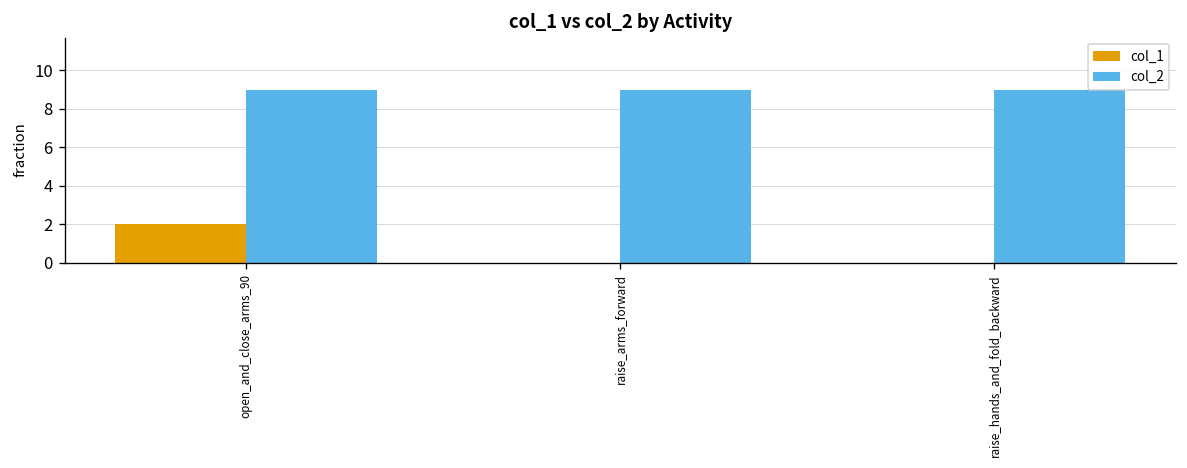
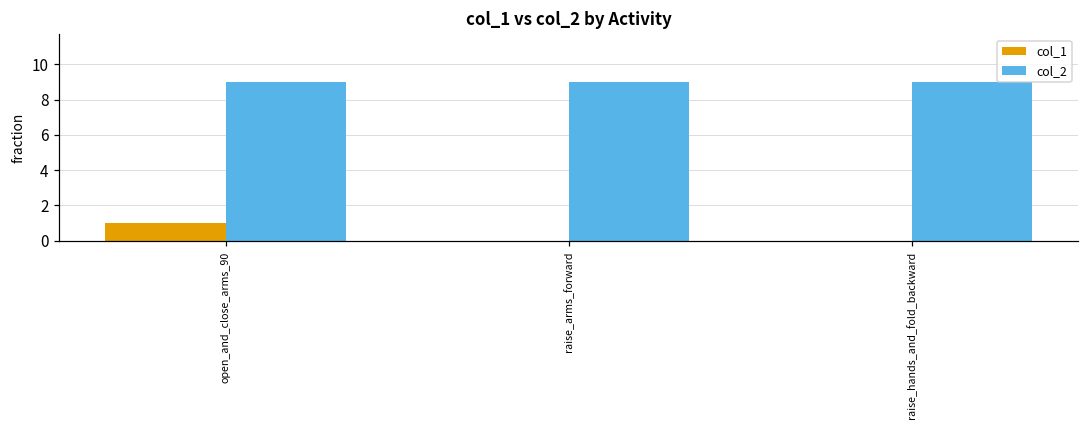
col_1, open_and_close_arms_90: 2 -> 1
